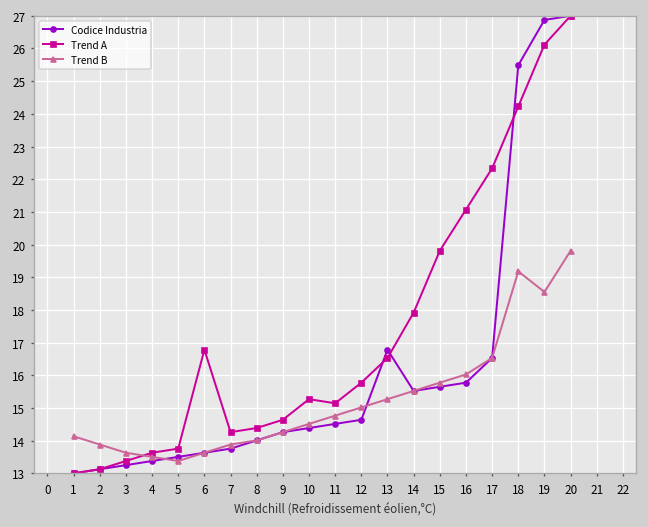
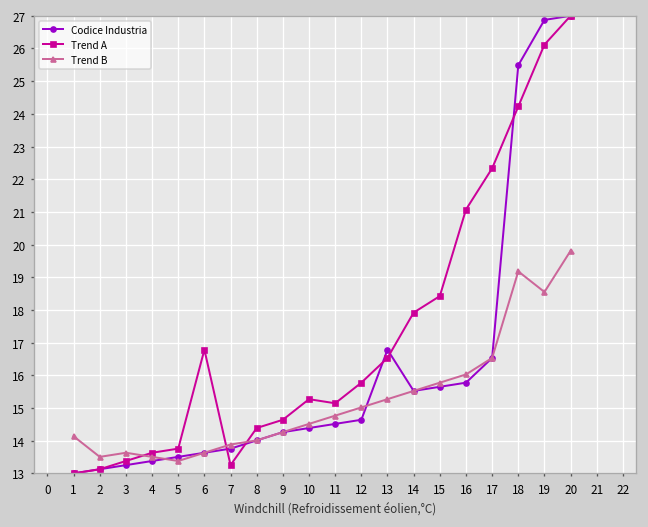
Trend B, 2: 13.9 -> 13.5
Trend A, 7: 14.3 -> 13.3
Trend A, 15: 19.8 -> 18.4
